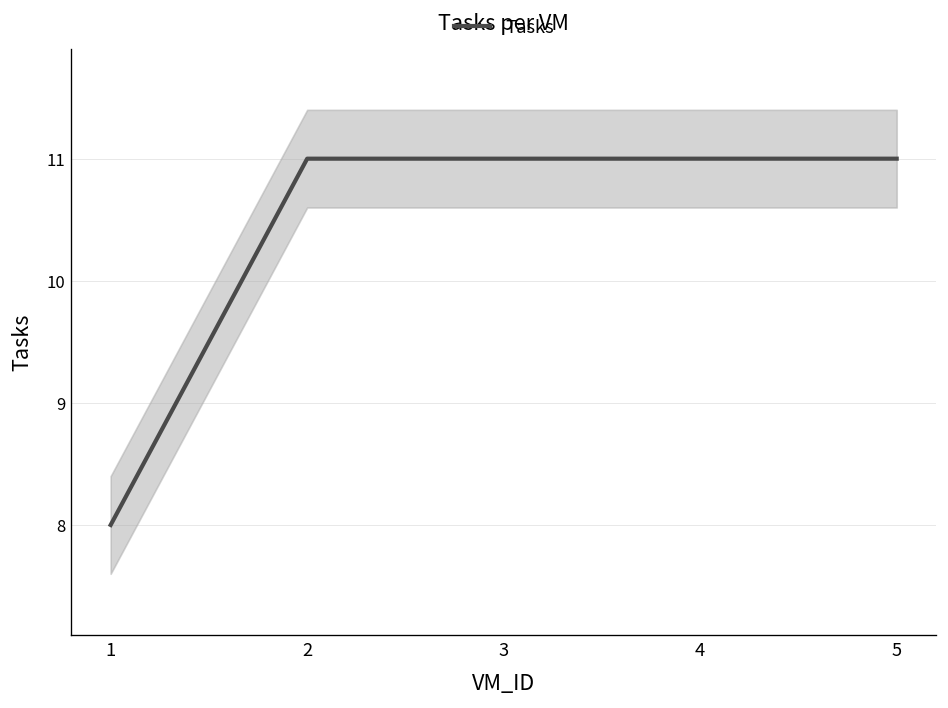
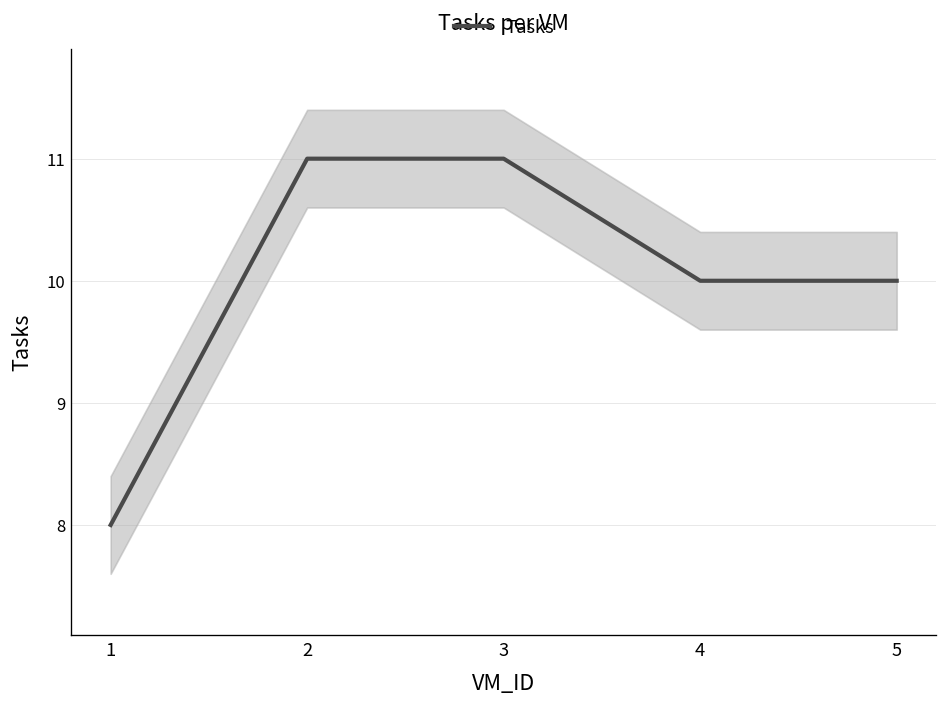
Tasks, 4: 11 -> 10
Tasks, 5: 11 -> 10
